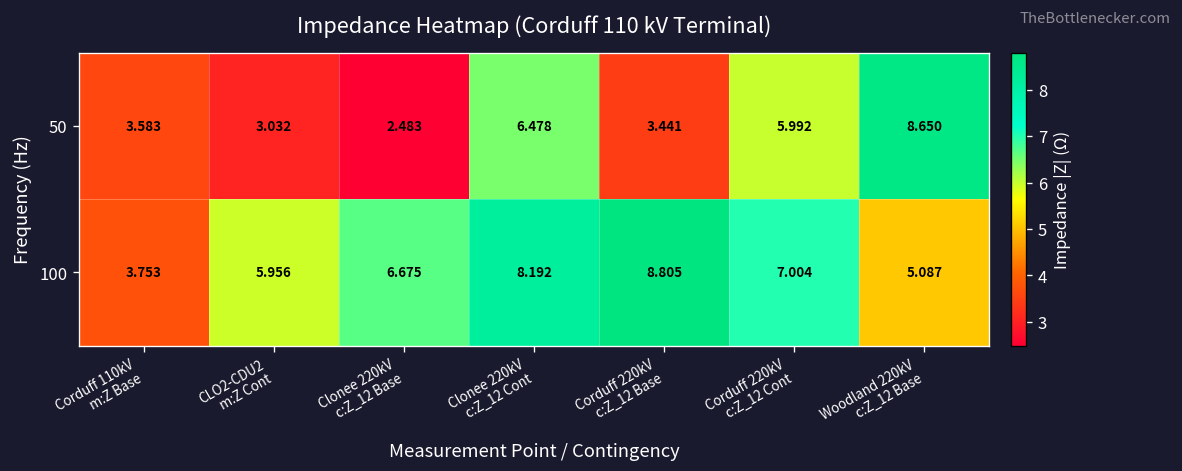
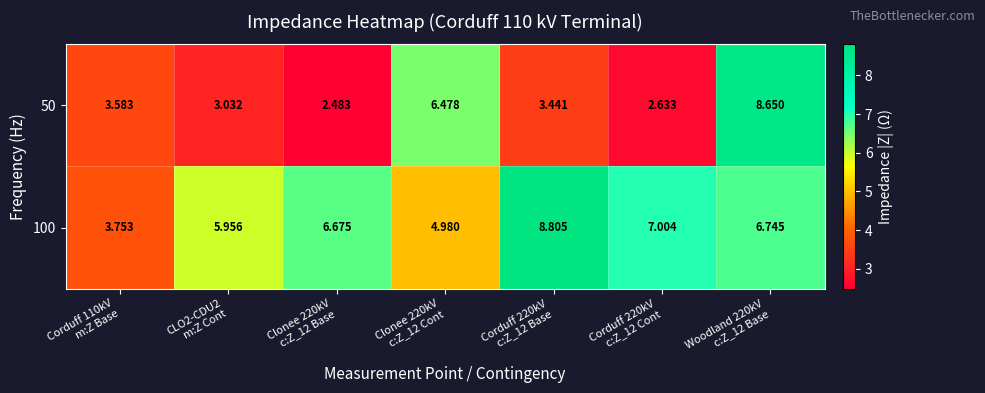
50, Corduff 220kV c:Z_12 Cont: 5.992 -> 2.633
100, Clonee 220kV c:Z_12 Cont: 8.192 -> 4.980
100, Woodland 220kV c:Z_12 Base: 5.087 -> 6.745
